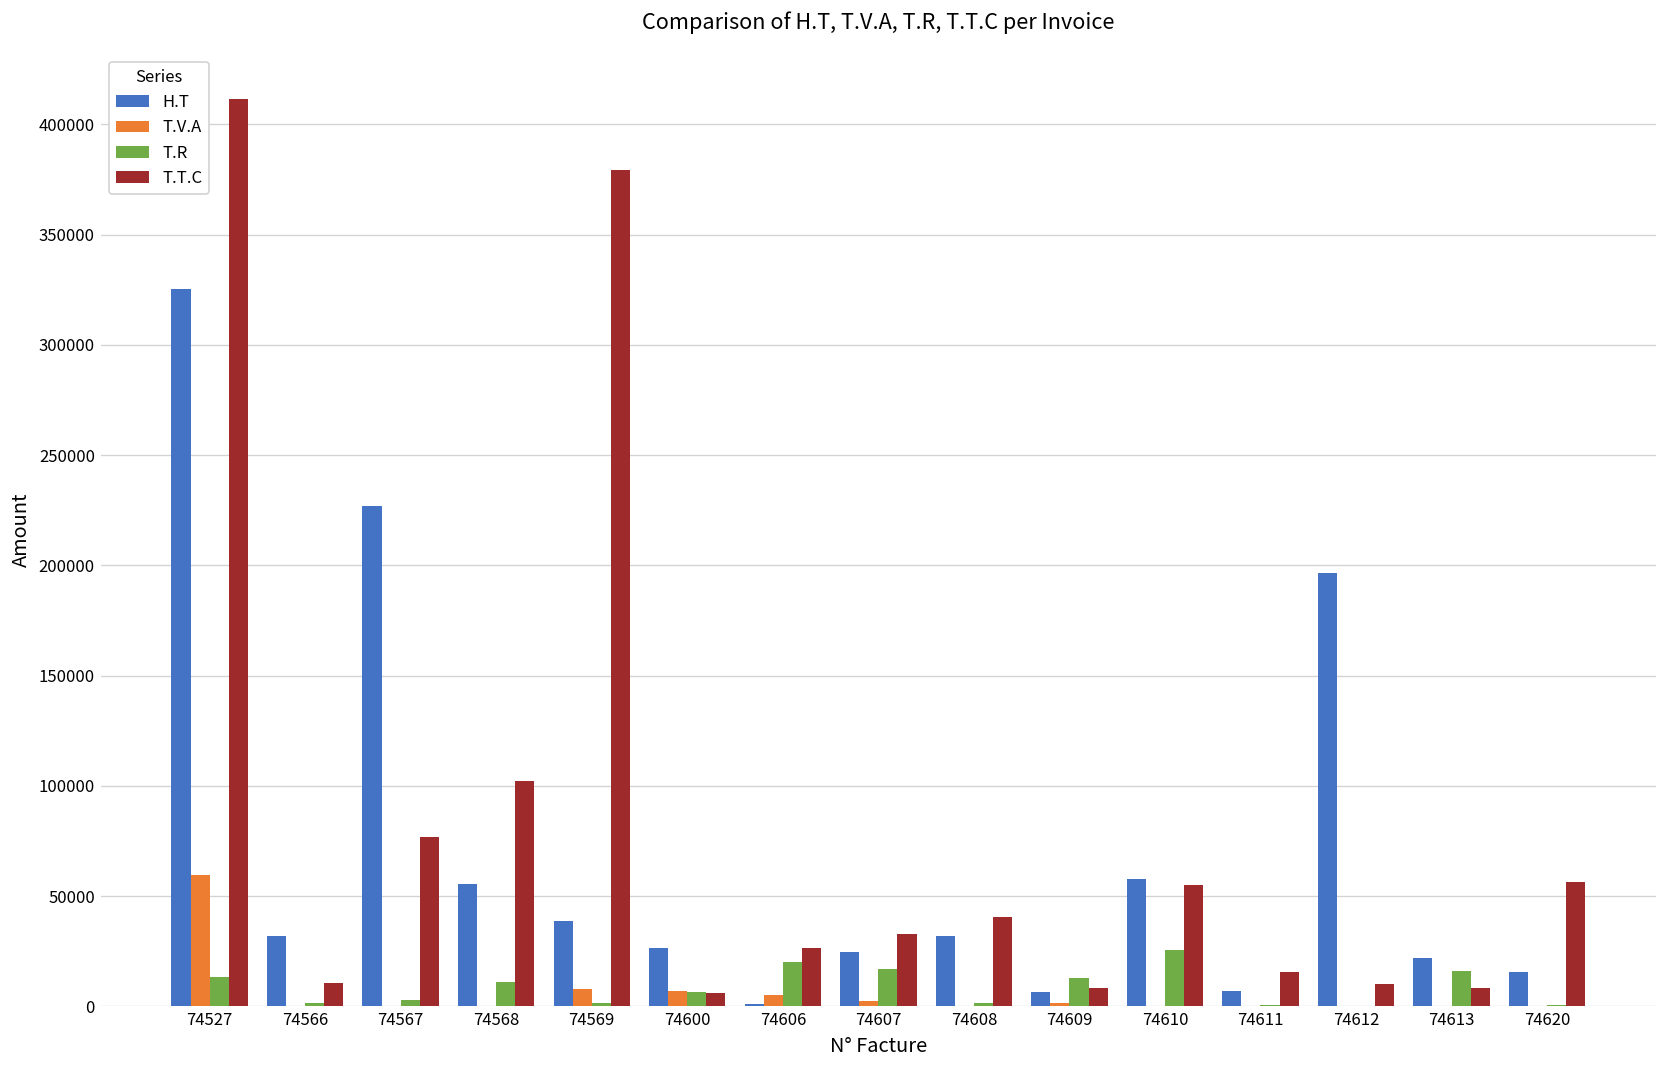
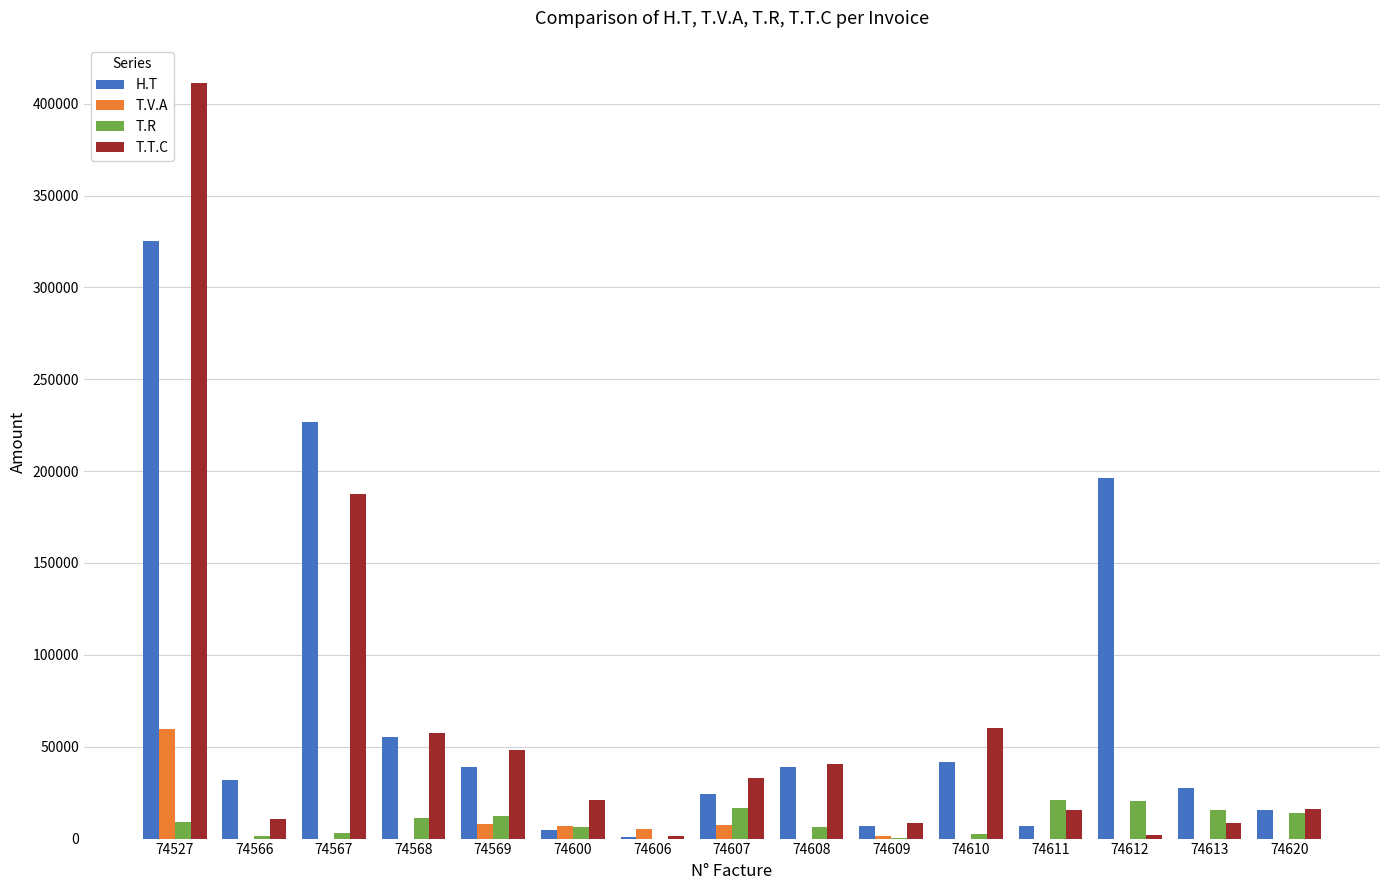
T.R, 74527: 13000 -> 9000
T.T.C, 74567: 77000 -> 188000
T.T.C, 74568: 102000 -> 58000
T.R, 74569: 2000 -> 12000
T.T.C, 74569: 380000 -> 48000
H.T, 74600: 26000 -> 5000
T.T.C, 74600: 6000 -> 21000
T.R, 74606: 20000 -> 0
T.T.C, 74606: 27000 -> 1000
T.V.A, 74607: 2000 -> 7000
H.T, 74608: 32000 -> 39000
T.R, 74608: 2000 -> 6000
T.R, 74609: 13000 -> 0
H.T, 74610: 58000 -> 42000
T.R, 74610: 25000 -> 2000
T.T.C, 74610: 55000 -> 60000
T.R, 74611: 1000 -> 21000
T.R, 74612: 0 -> 20000
T.T.C, 74612: 10000 -> 2000
H.T, 74613: 22000 -> 27000
T.R, 74620: 1000 -> 14000
T.T.C, 74620: 56000 -> 16000
